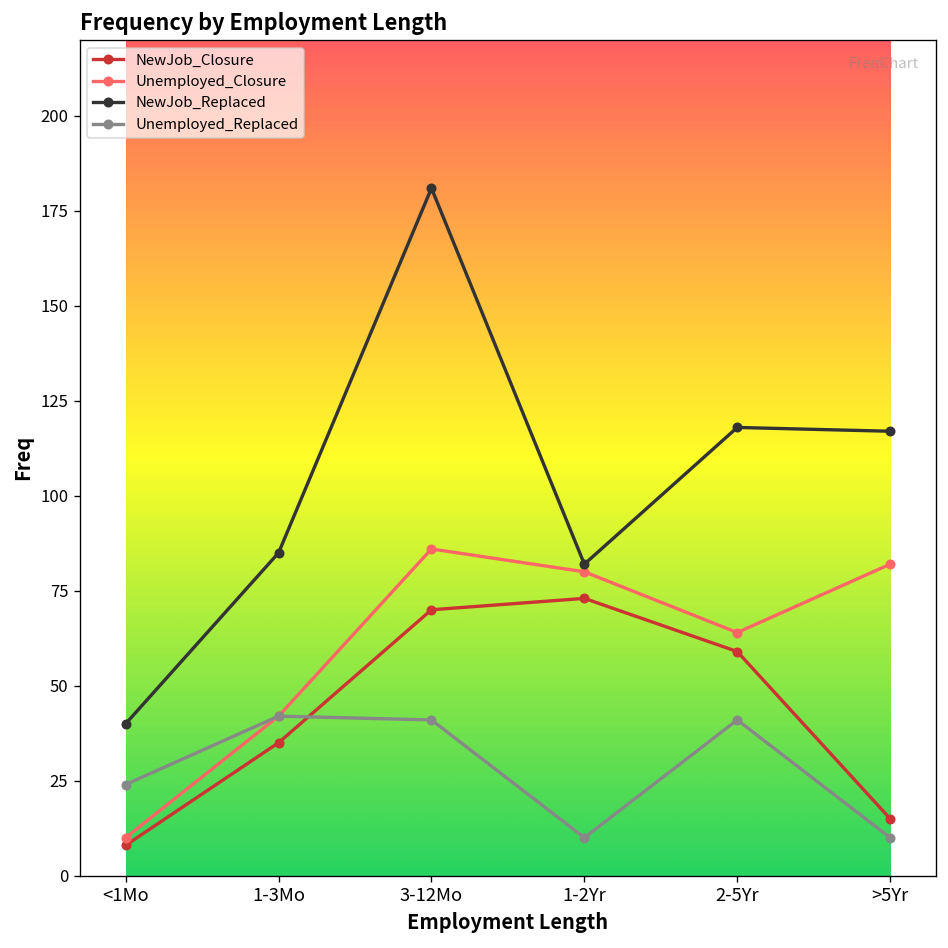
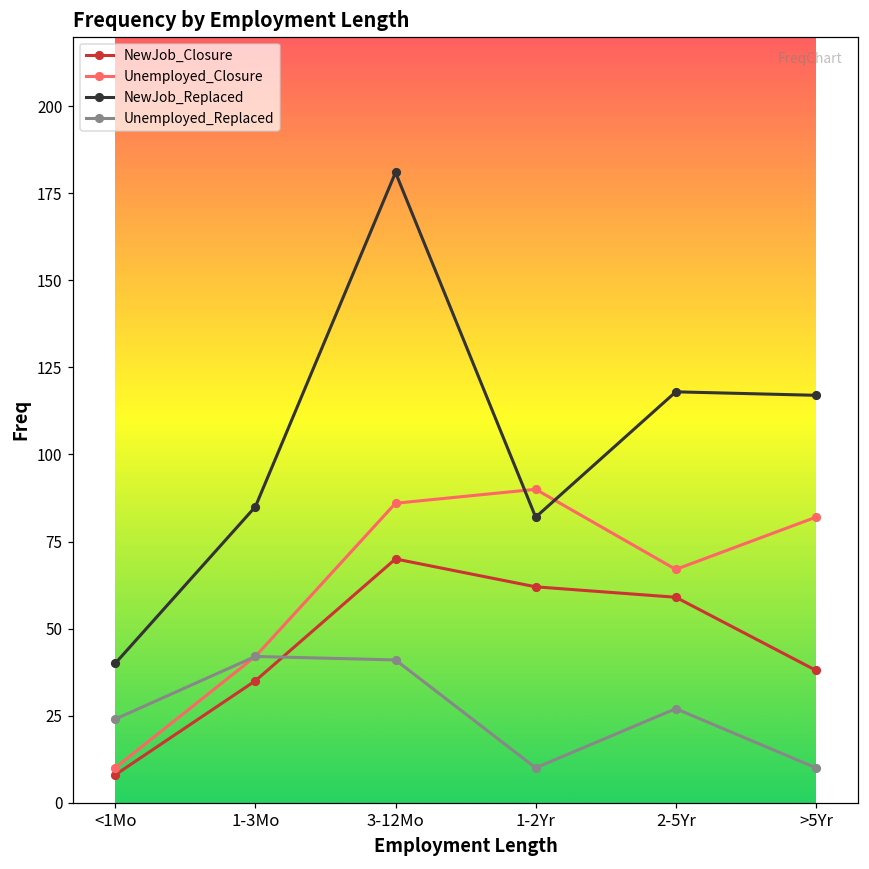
NewJob_Closure, 1-2Yr: 73 -> 62
Unemployed_Closure, 1-2Yr: 80 -> 90
Unemployed_Closure, 2-5Yr: 64 -> 67
Unemployed_Replaced, 2-5Yr: 41 -> 27
NewJob_Closure, >5Yr: 15 -> 38
